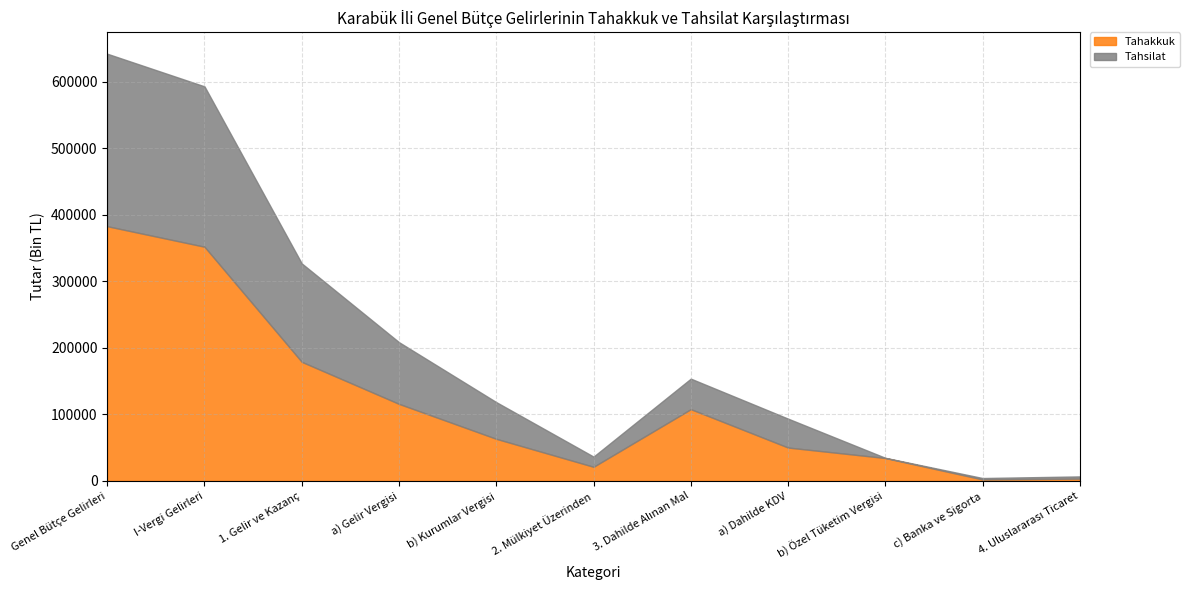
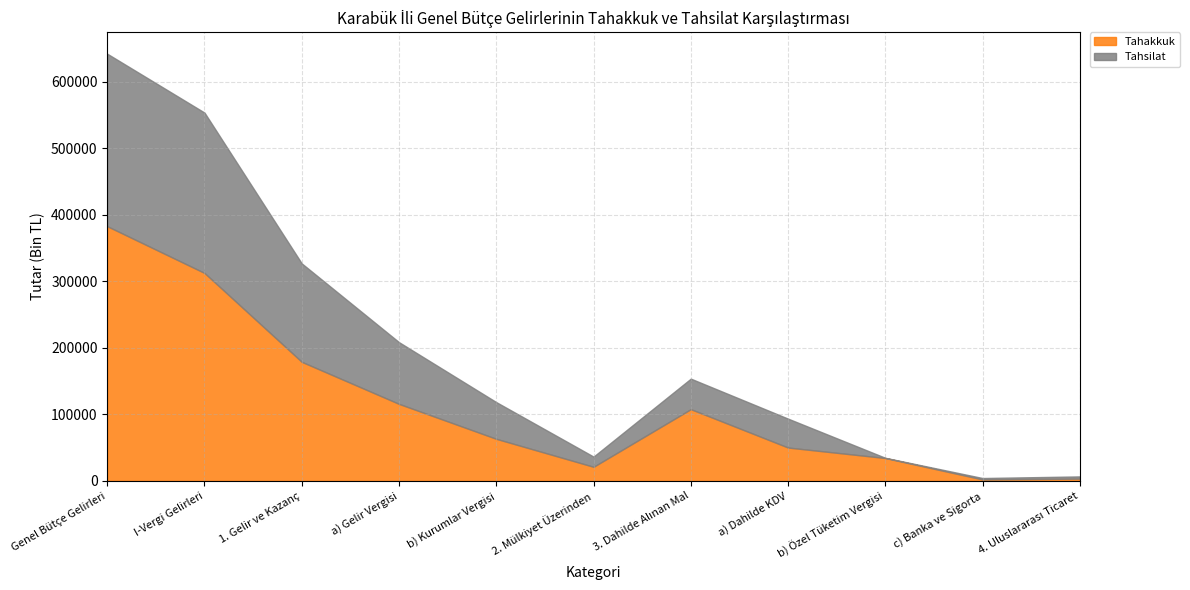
Tahakkuk, I-Vergi Gelirleri: 350000 -> 310000
